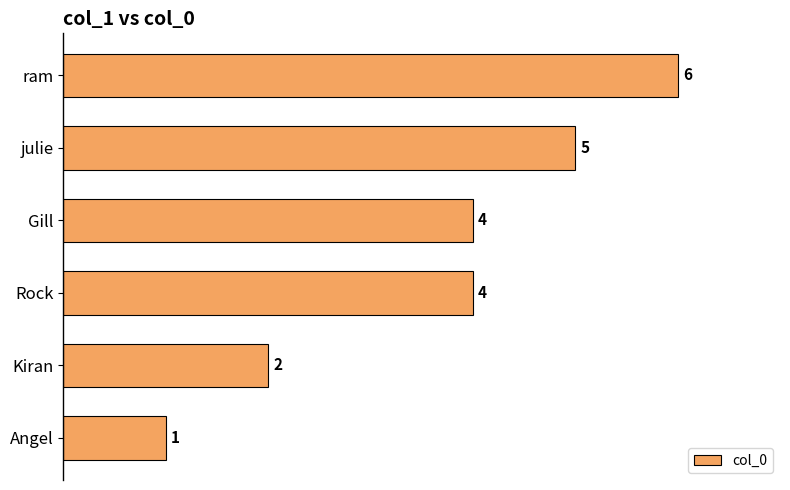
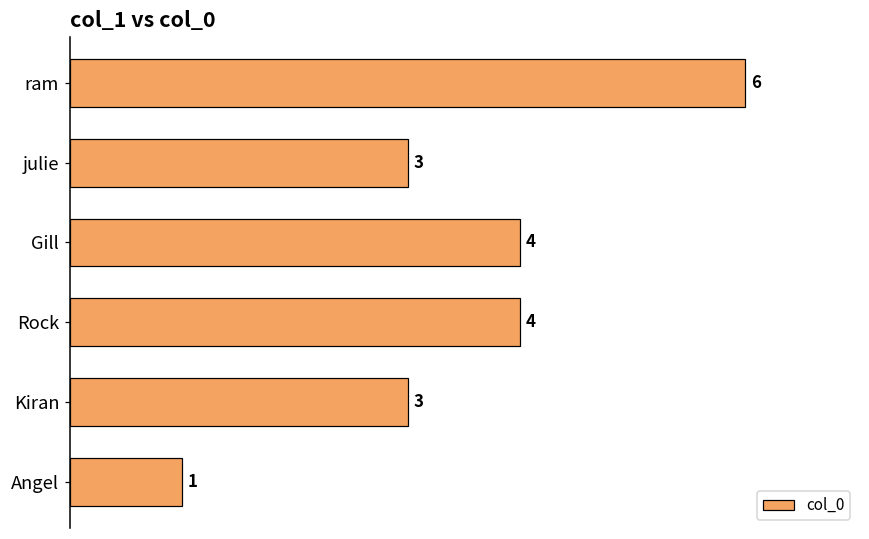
julie: 5 -> 3
Kiran: 2 -> 3
